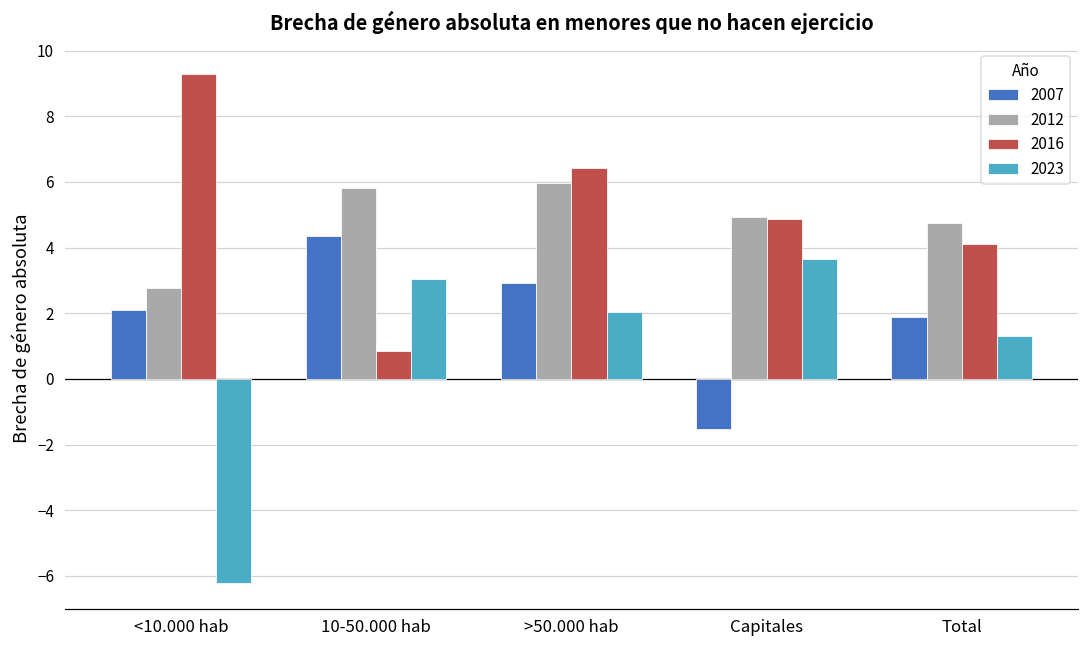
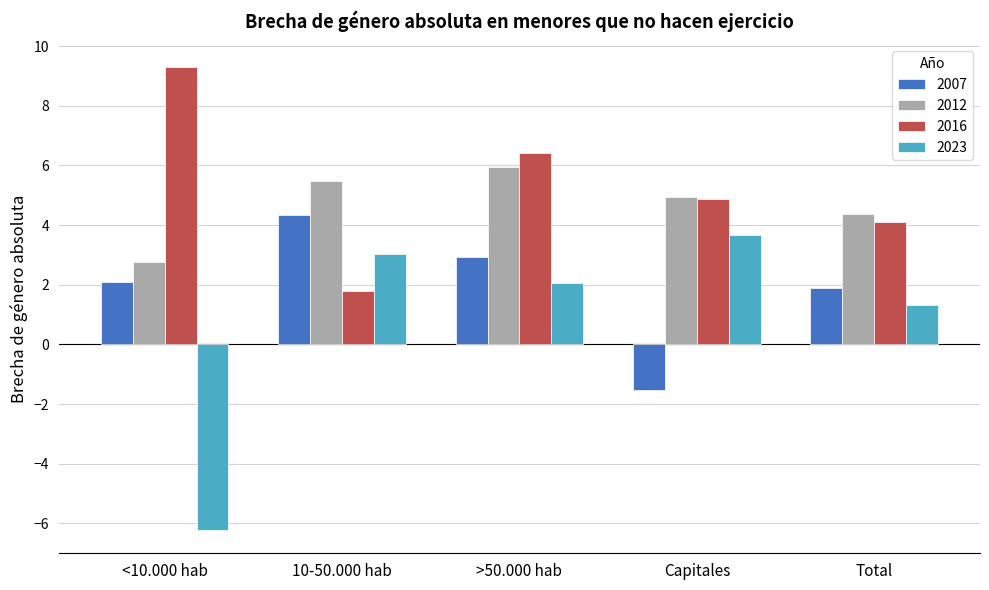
2012, 10-50.000 hab: 5.8 -> 5.5
2016, 10-50.000 hab: 0.9 -> 1.8
2012, Total: 4.8 -> 4.4
